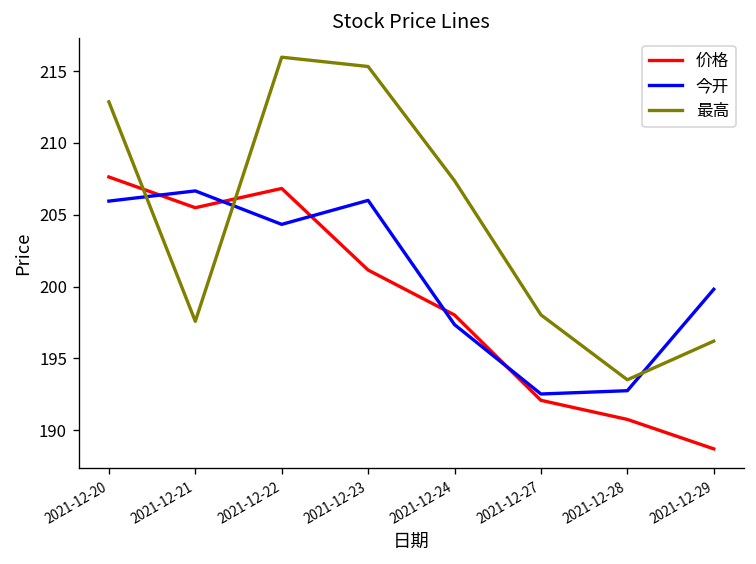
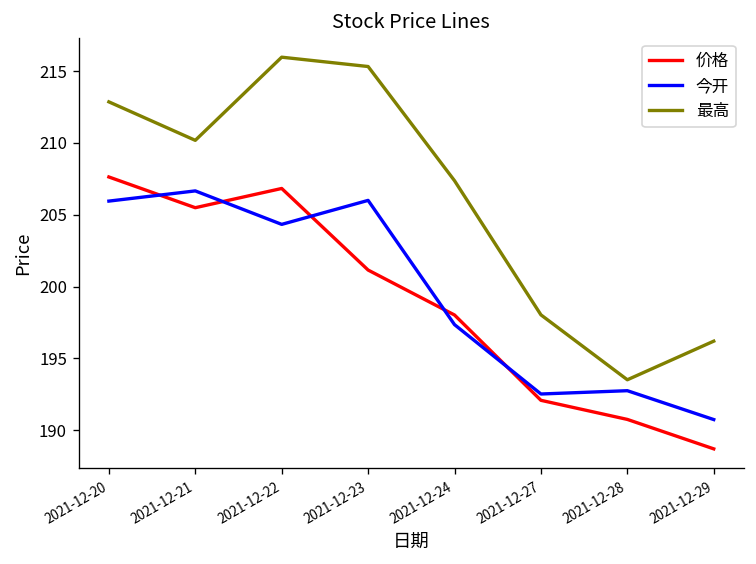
最高, 2021-12-21: 197.6 -> 210.2
今开, 2021-12-29: 199.8 -> 190.7
